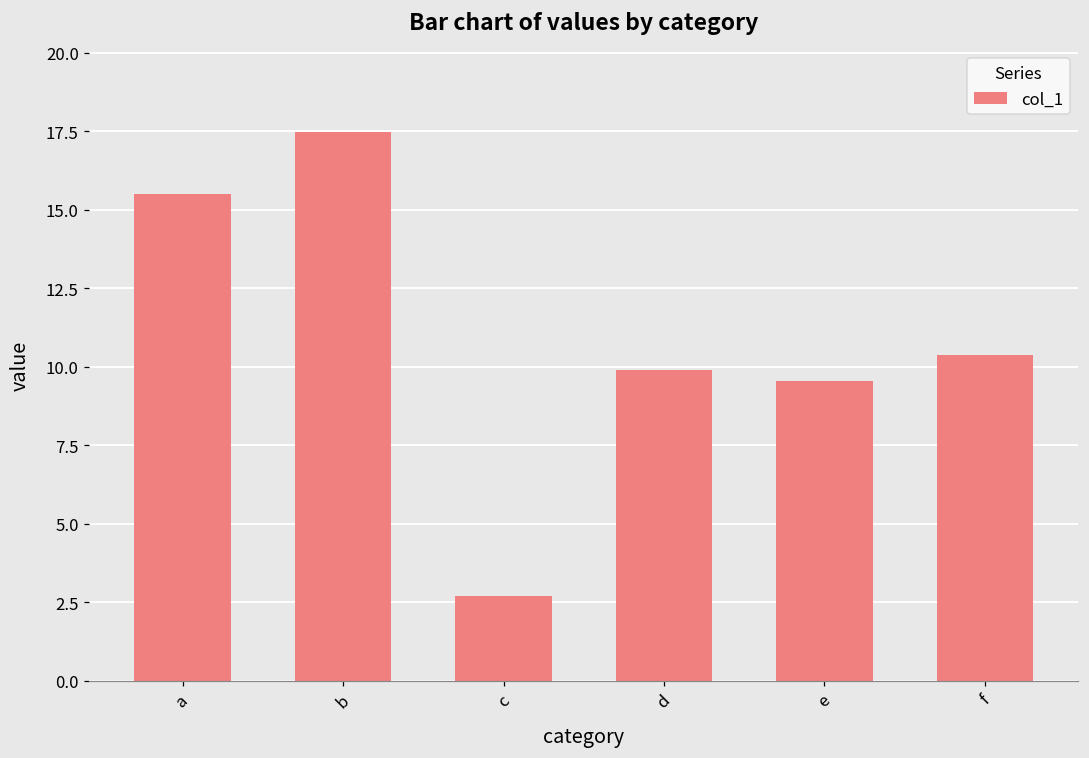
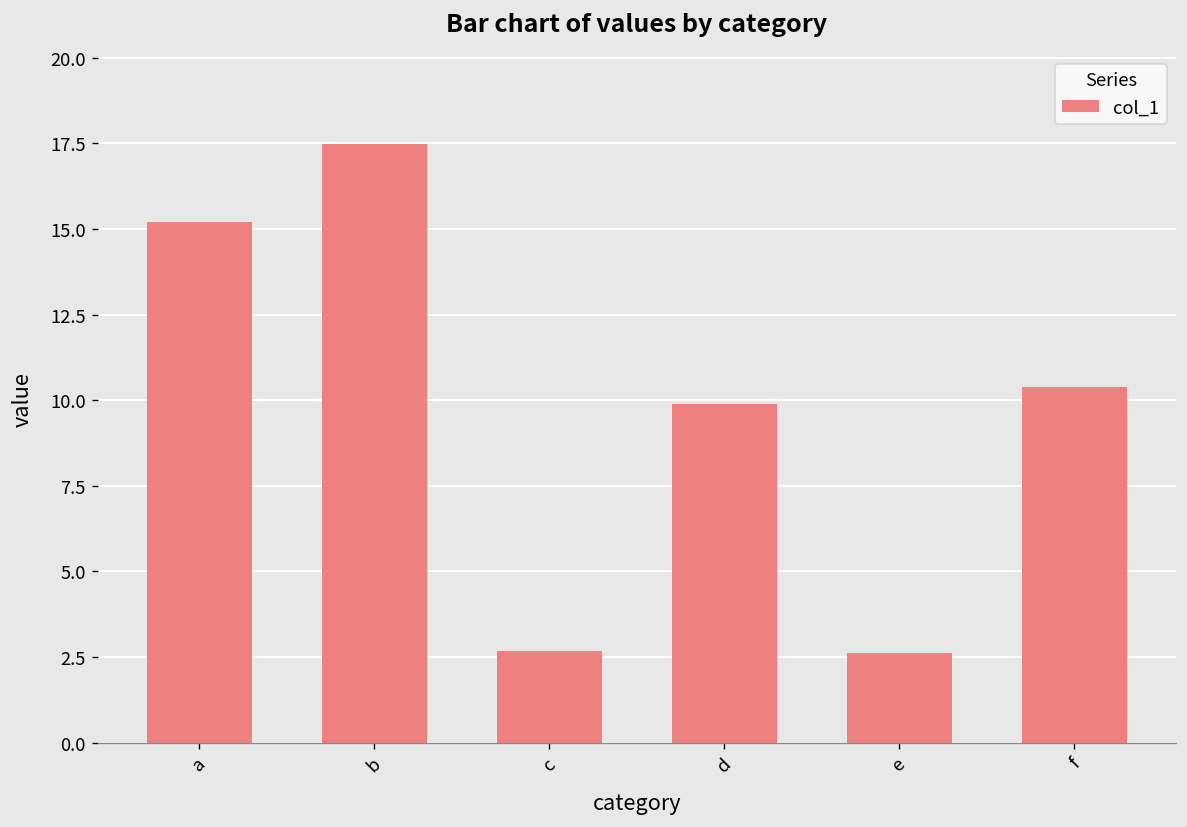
a: 15.5 -> 15.2
e: 9.6 -> 2.6
